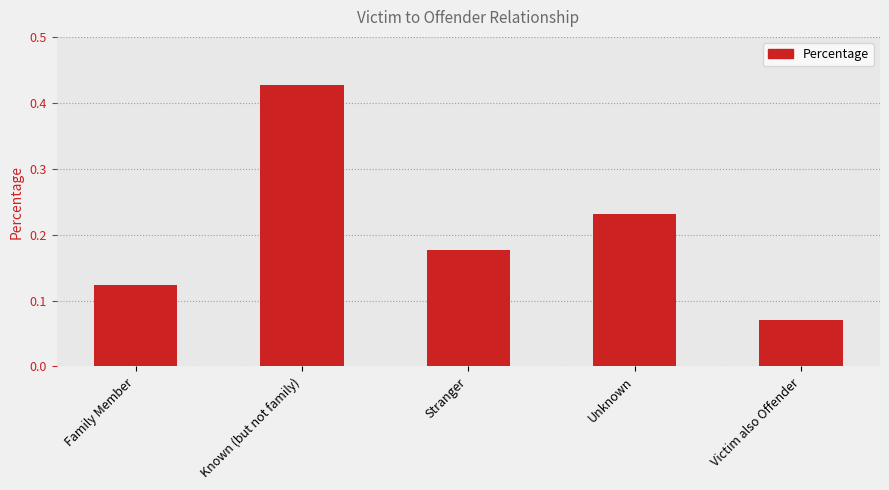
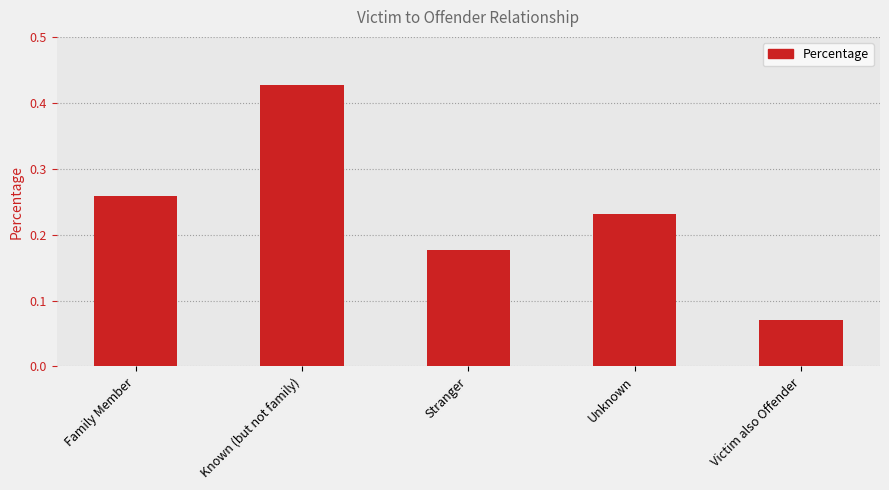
Family Member: 0.12 -> 0.26
